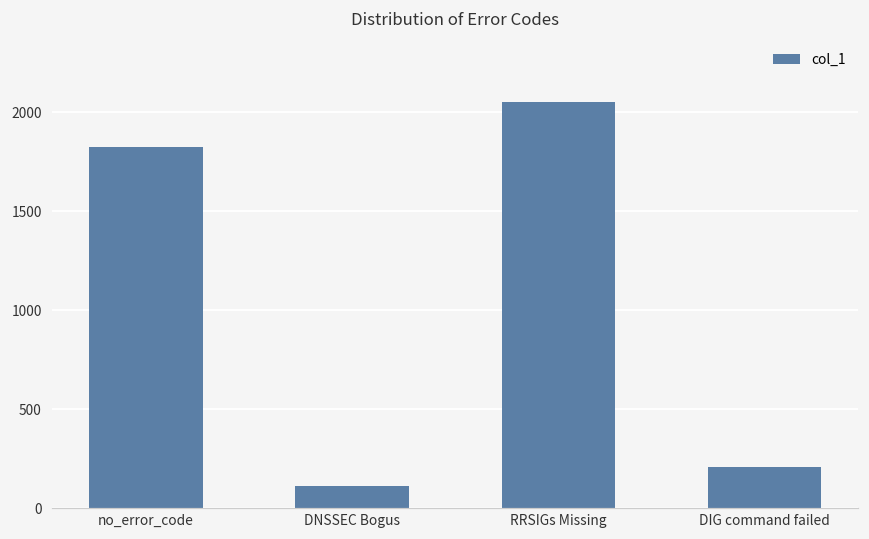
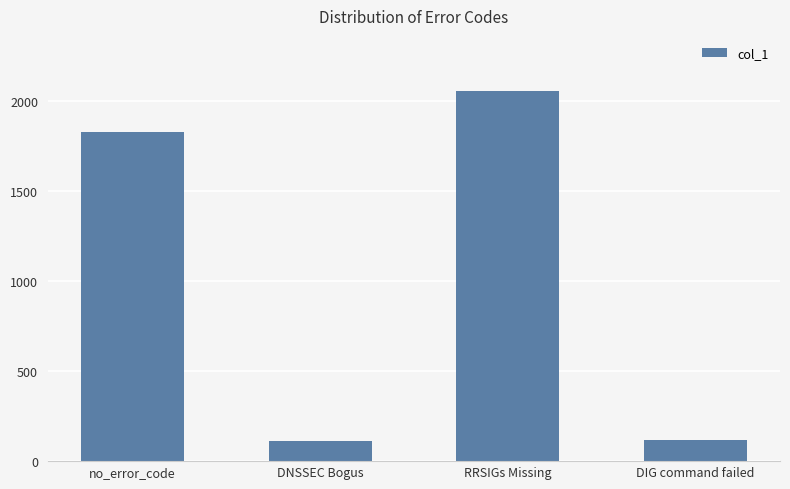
DIG command failed: 210 -> 120
